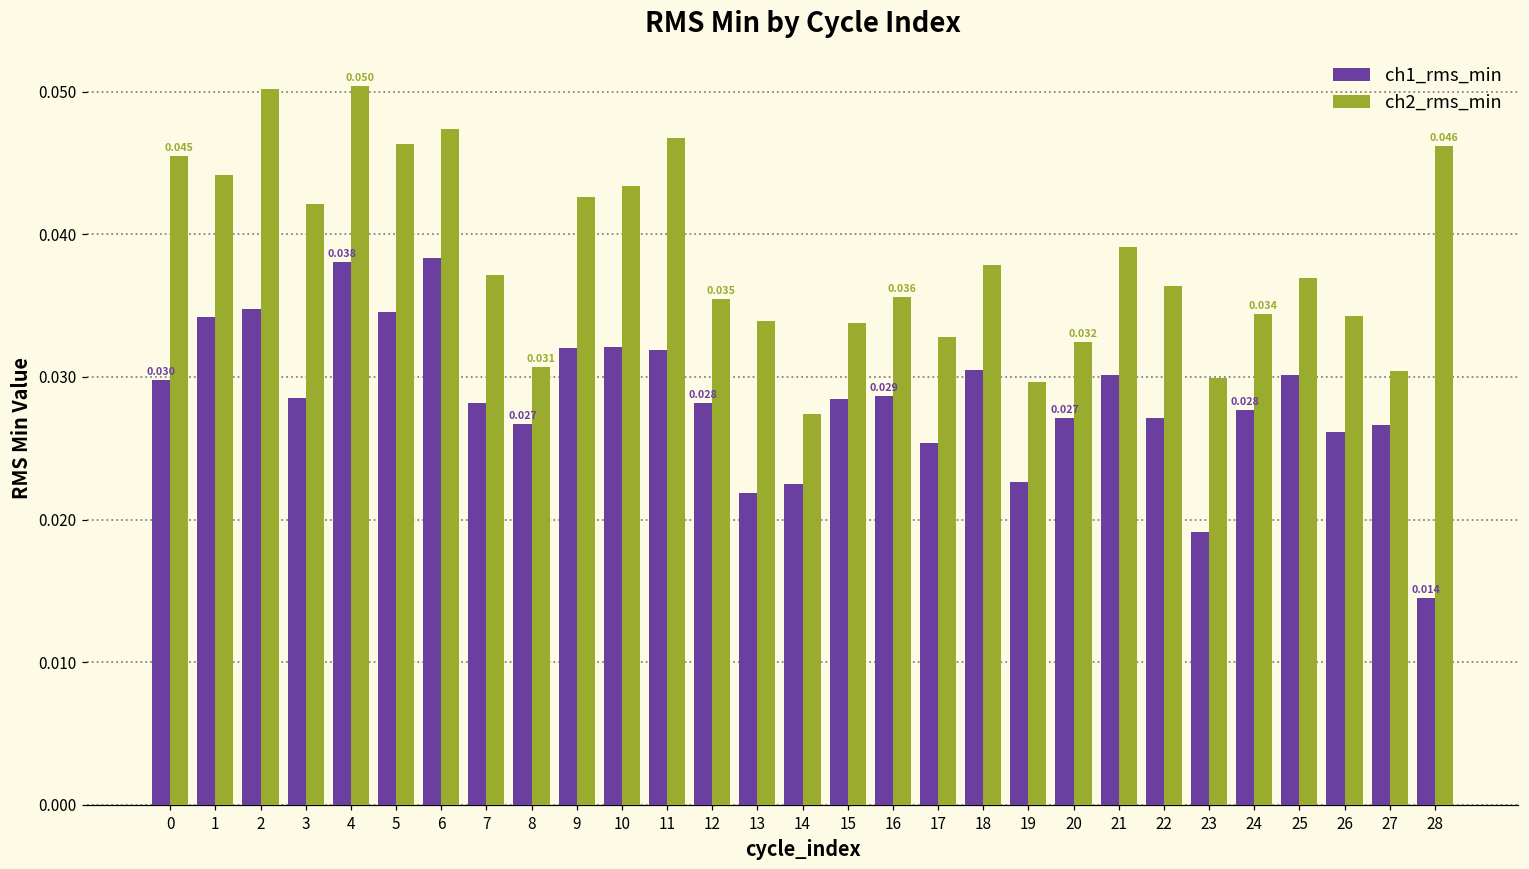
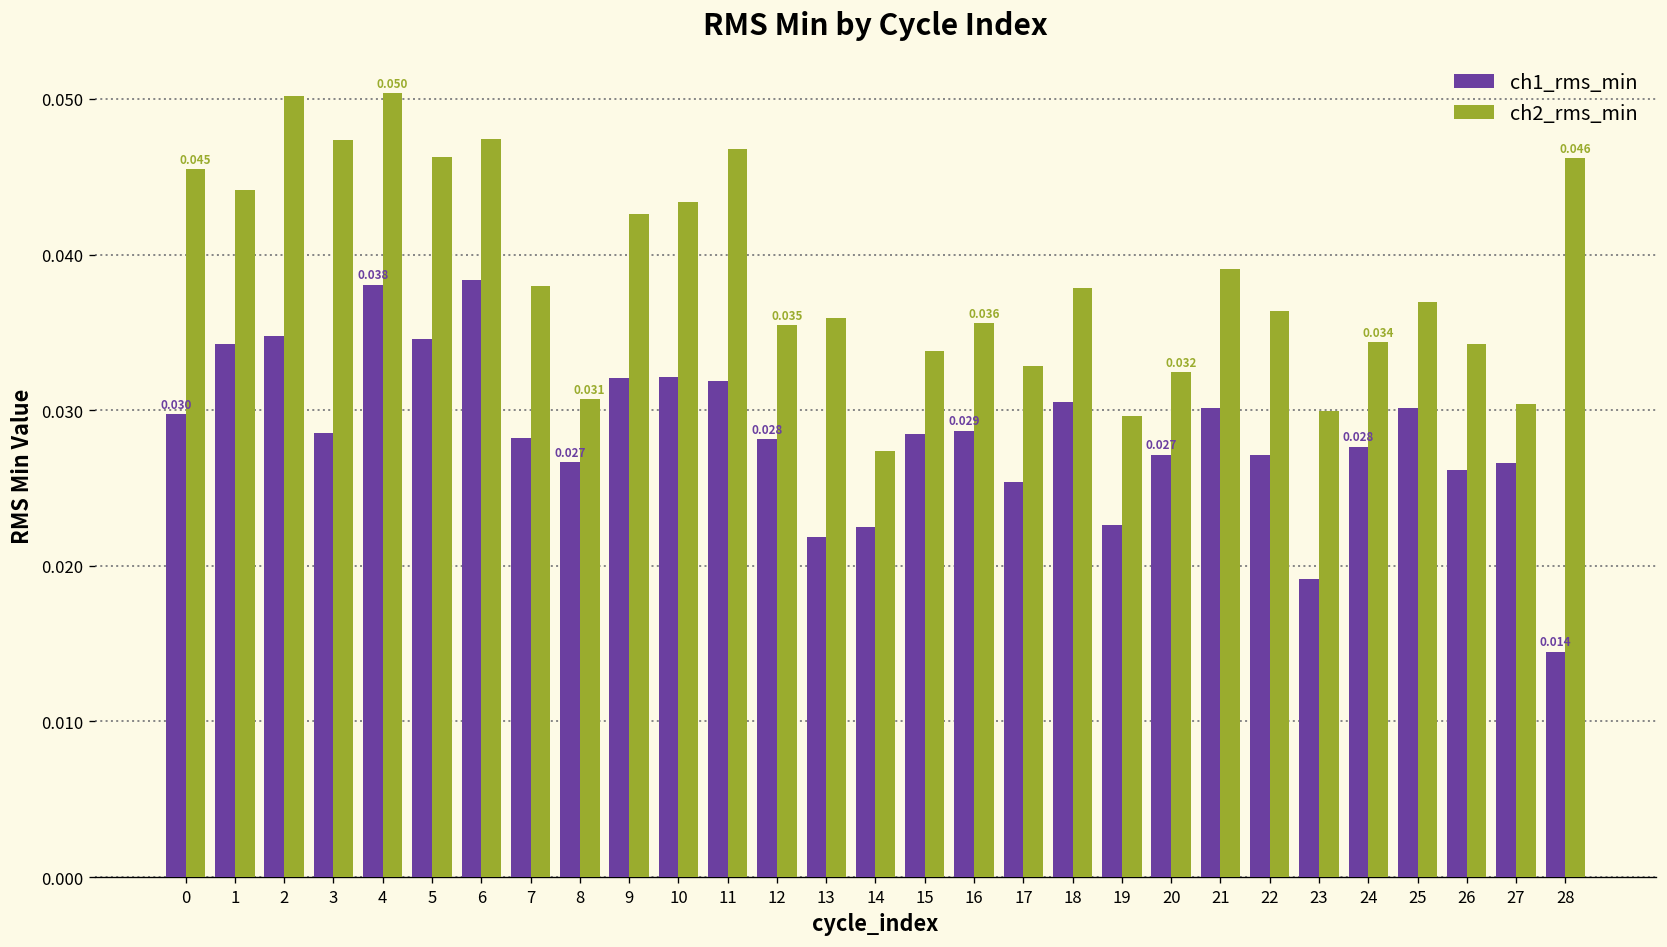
ch2_rms_min, 3: 0.0421 -> 0.0474
ch2_rms_min, 7: 0.0371 -> 0.0380
ch2_rms_min, 13: 0.0339 -> 0.0359
